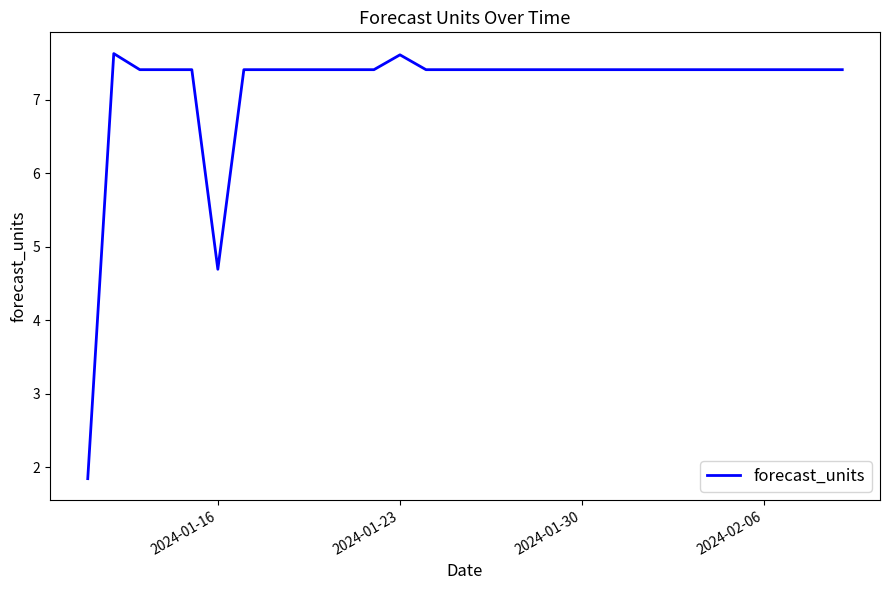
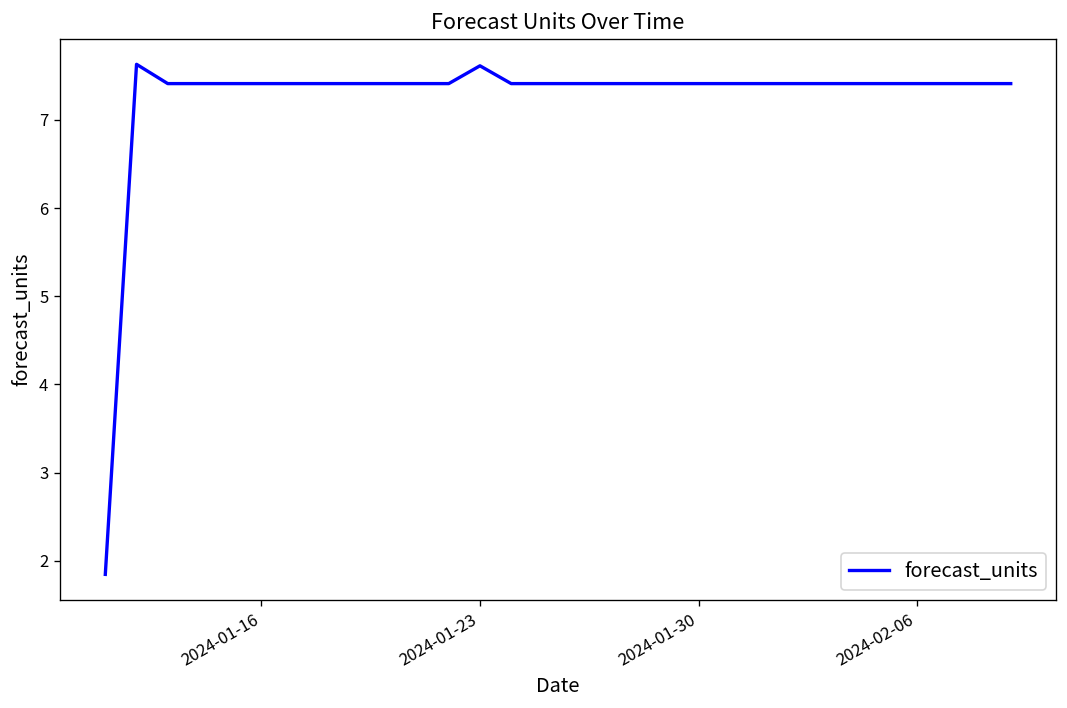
2024-01-16: 4.7 -> 7.4
